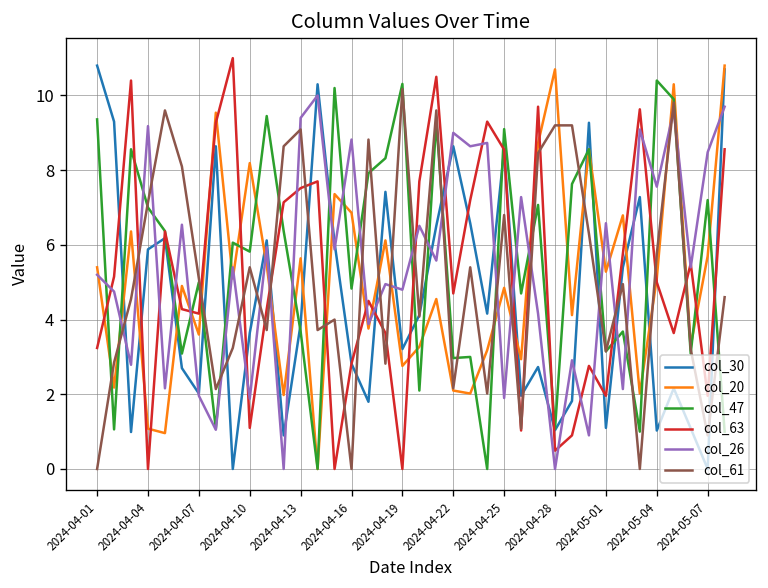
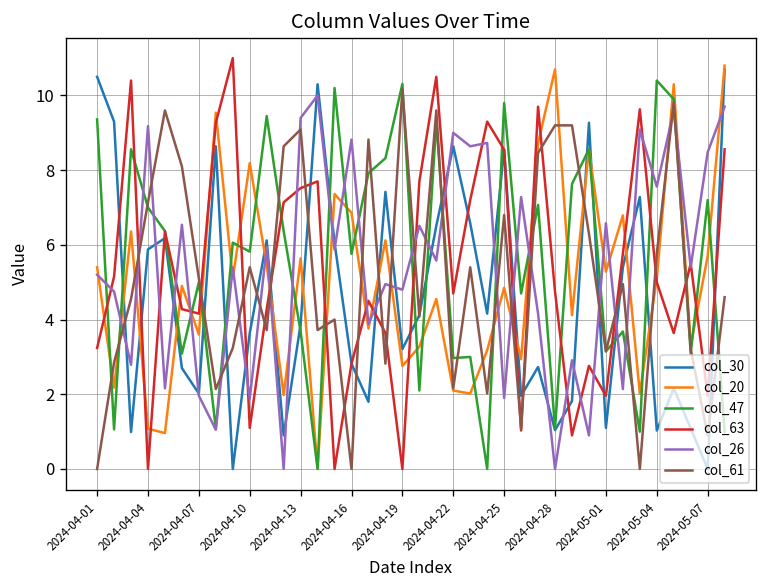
col_30, 2024-04-01: 10.8 -> 10.5
col_47, 2024-04-16: 4.8 -> 5.8
col_47, 2024-04-25: 9.1 -> 9.8
col_63, 2024-04-28: 0.5 -> 4.8
